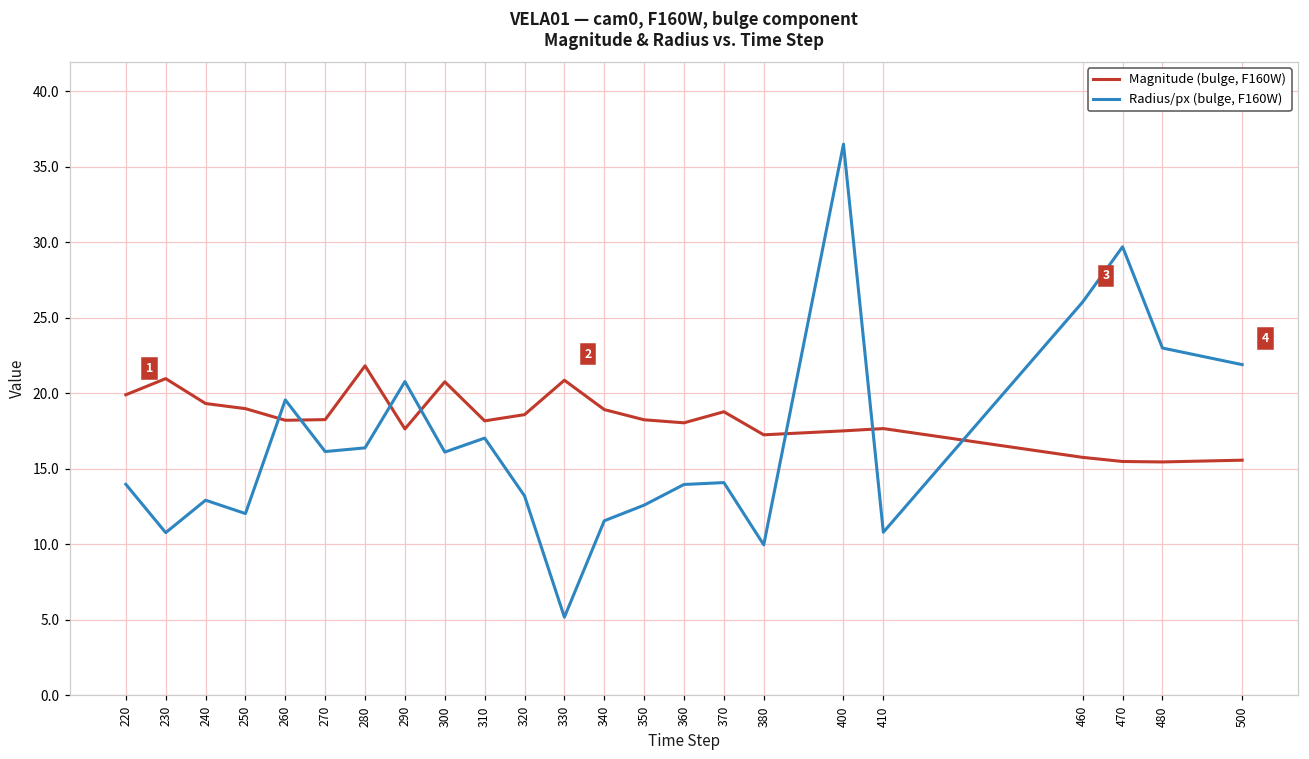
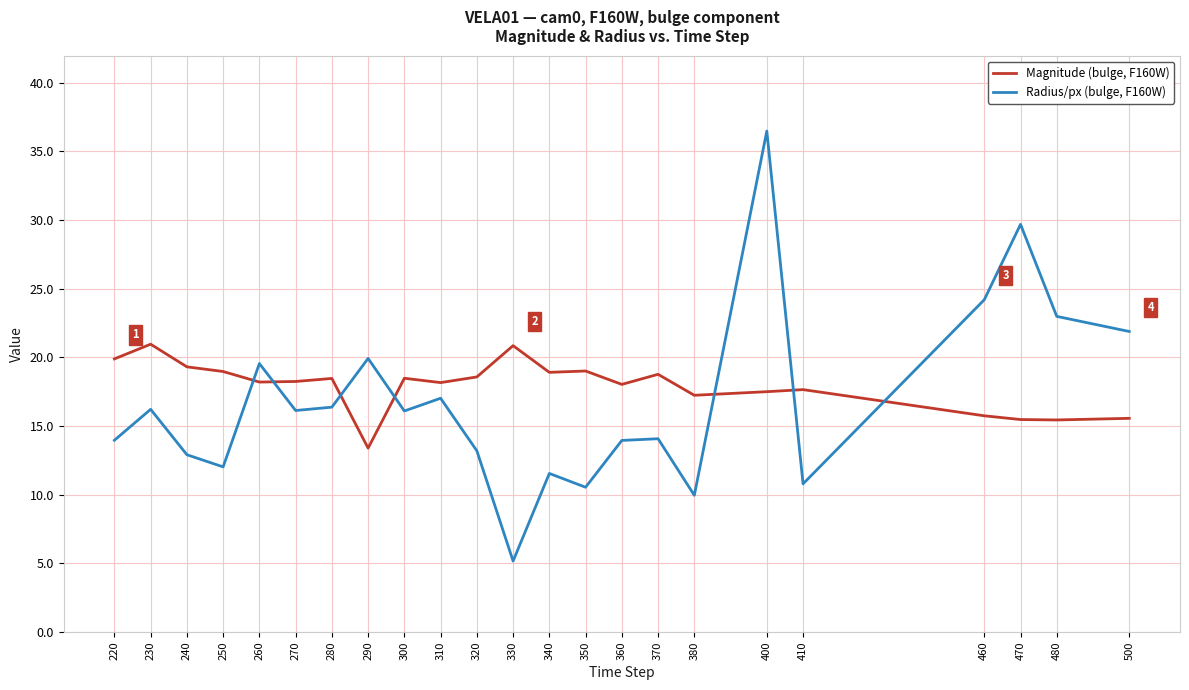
Radius/px (bulge, F160W), 230: 10.8 -> 16.2
Magnitude (bulge, F160W), 280: 21.8 -> 18.5
Magnitude (bulge, F160W), 290: 17.6 -> 13.4
Radius/px (bulge, F160W), 290: 20.8 -> 19.9
Magnitude (bulge, F160W), 300: 20.8 -> 18.5
Magnitude (bulge, F160W), 350: 18.2 -> 19.0
Radius/px (bulge, F160W), 350: 12.6 -> 10.5
Radius/px (bulge, F160W), 460: 26.0 -> 24.2
